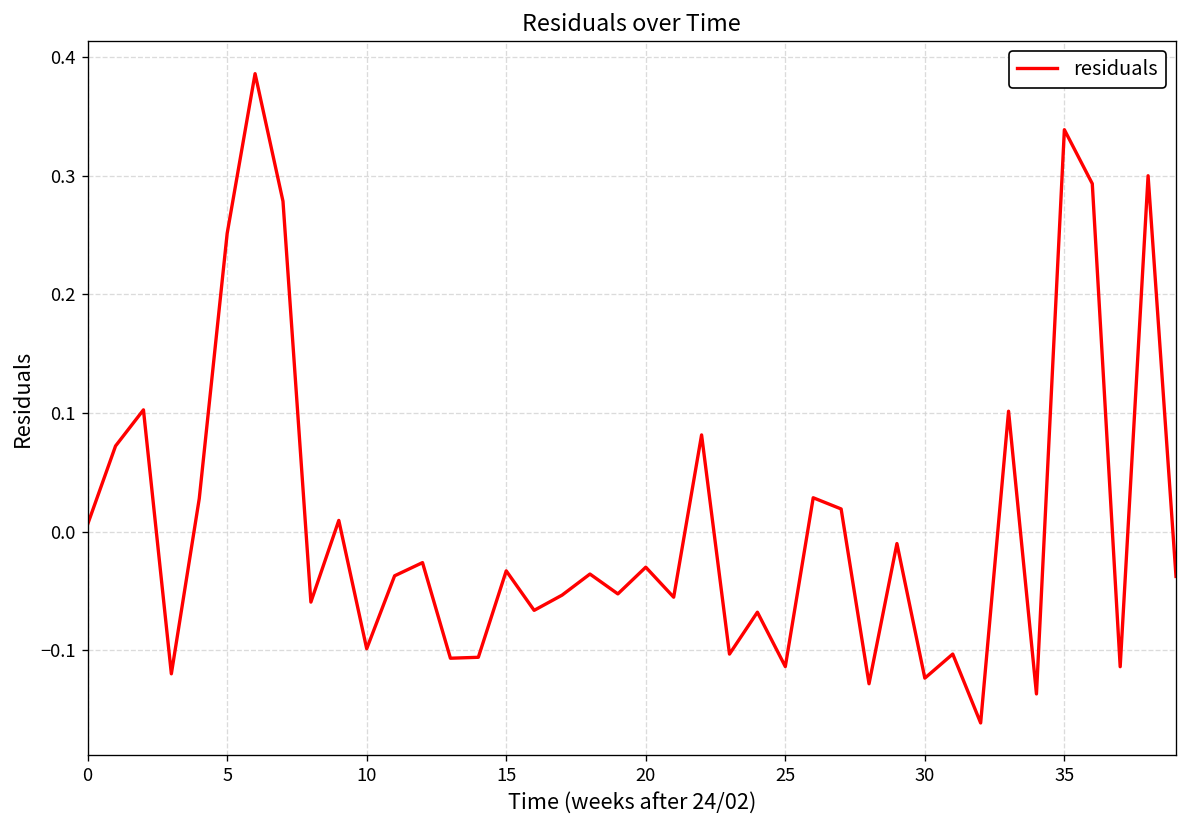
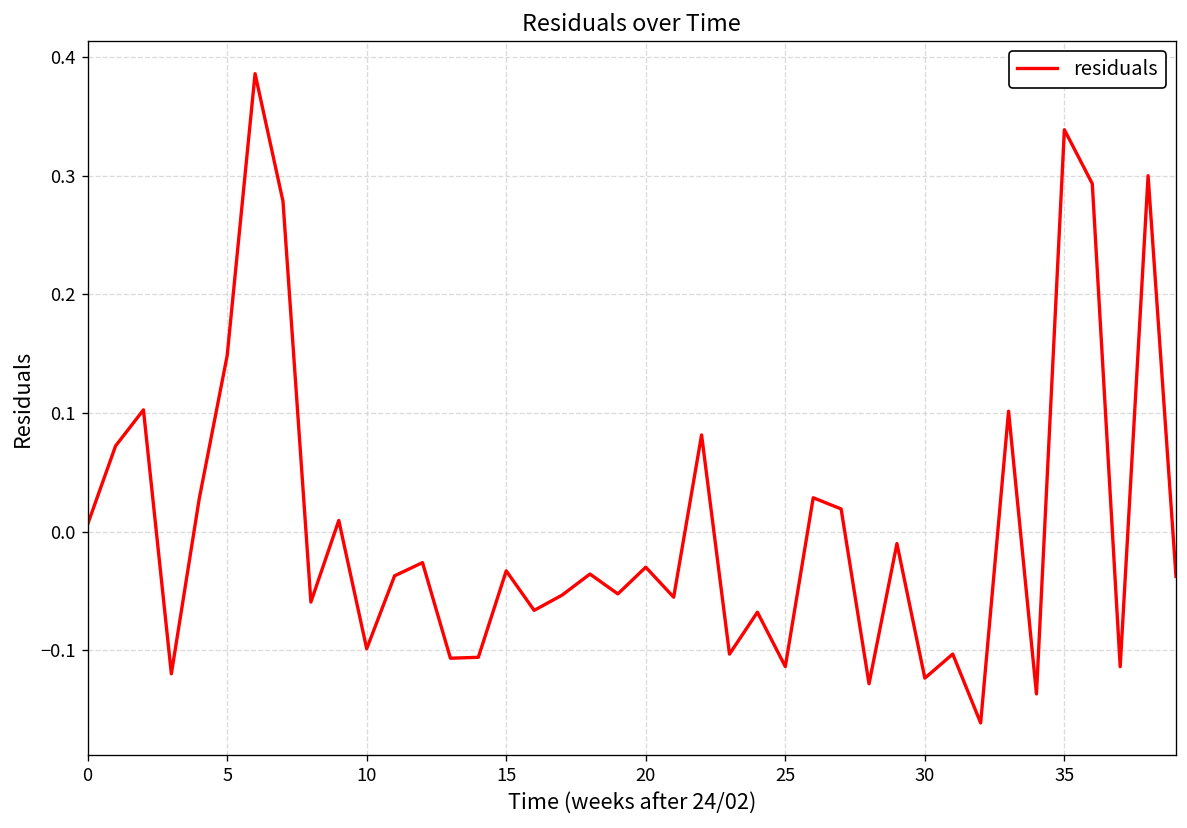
5: 0.25 -> 0.15
